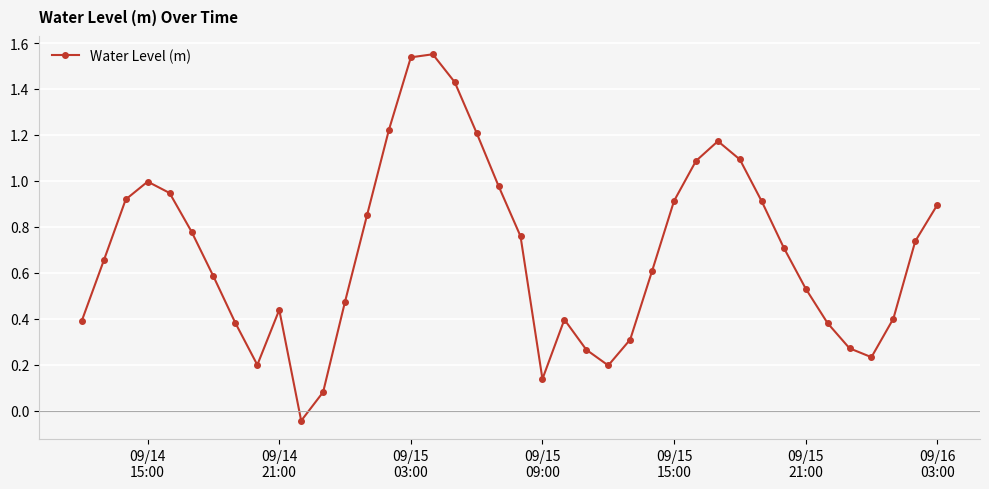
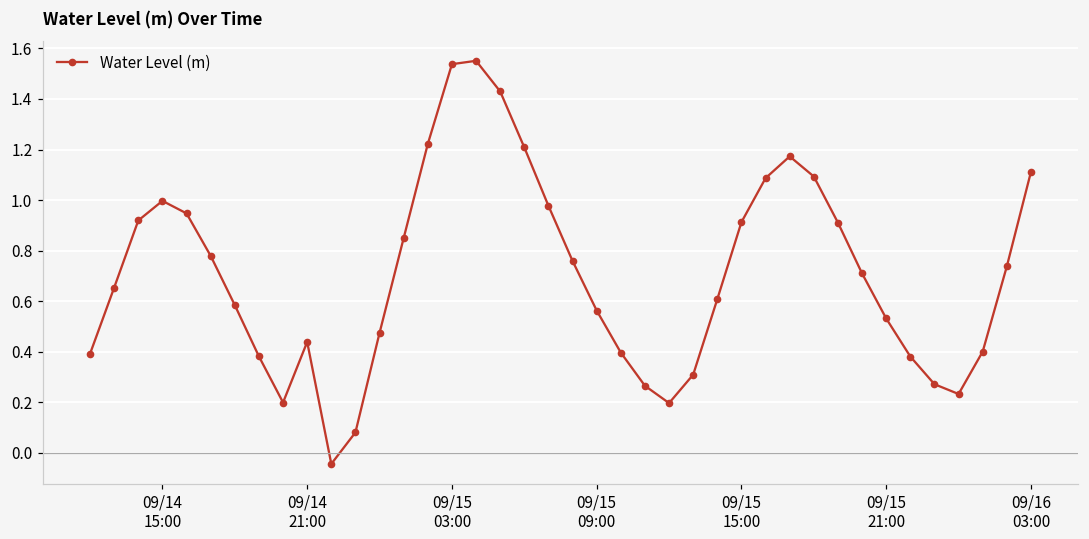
09/15 09:00: 0.14 -> 0.56
09/16 03:00: 0.90 -> 1.11
